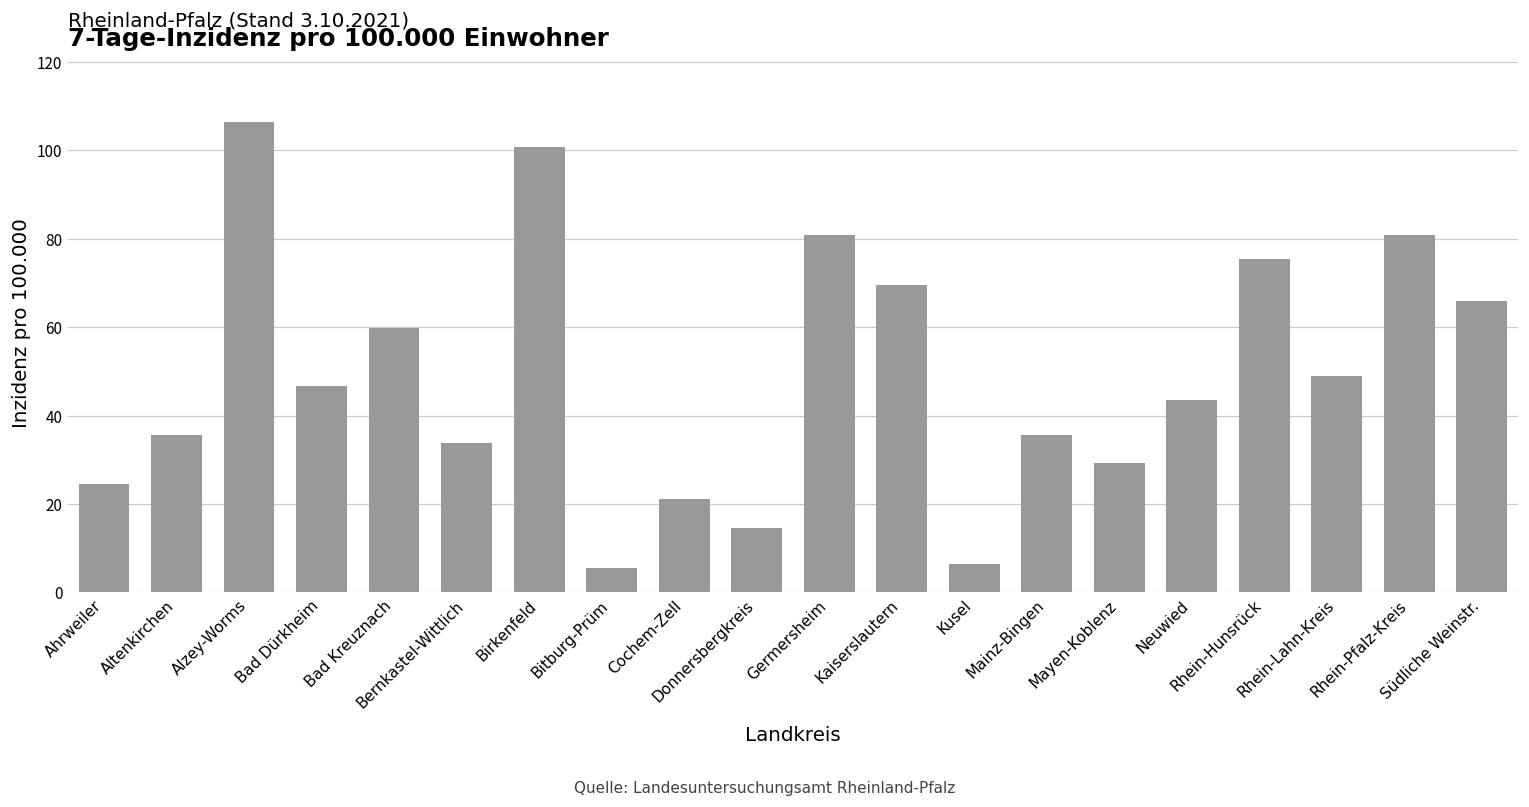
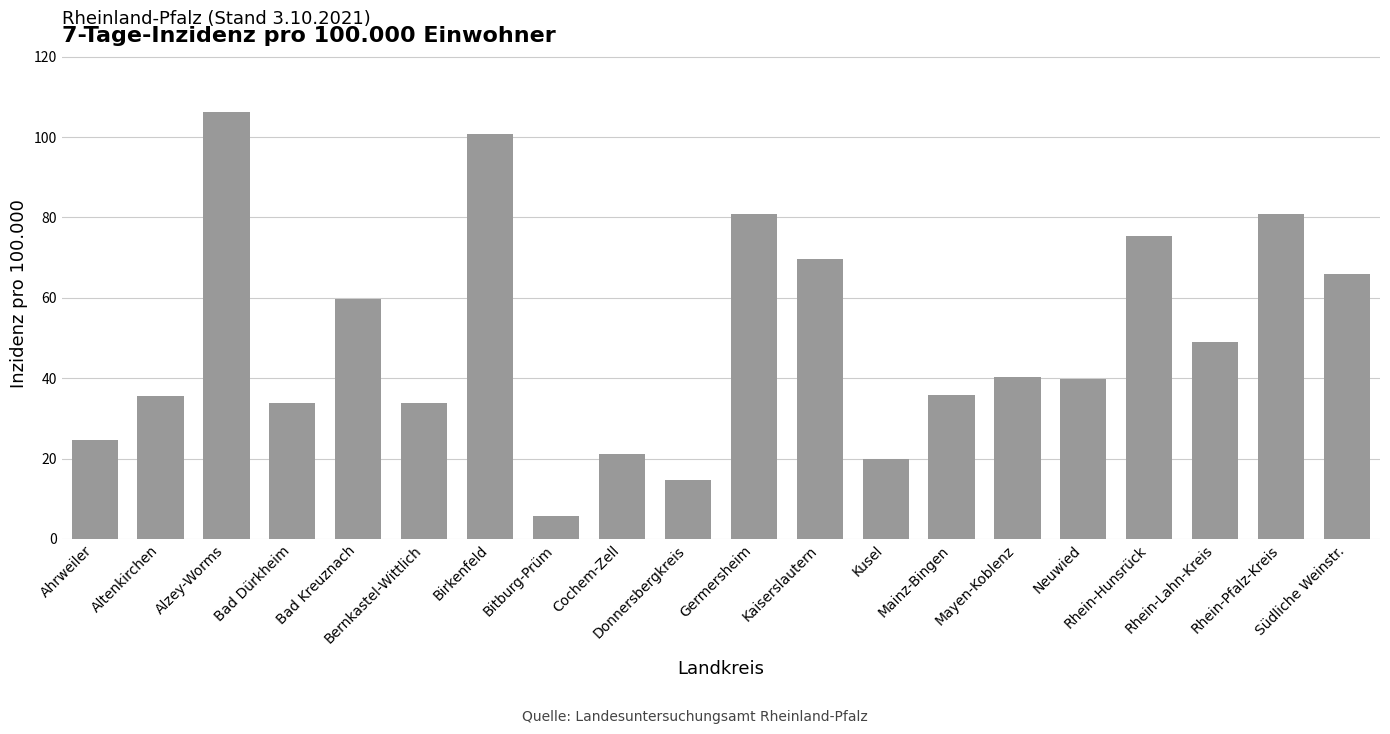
Bad Dürkheim: 47 -> 34
Kusel: 7 -> 20
Mayen-Koblenz: 29 -> 40
Neuwied: 44 -> 40
